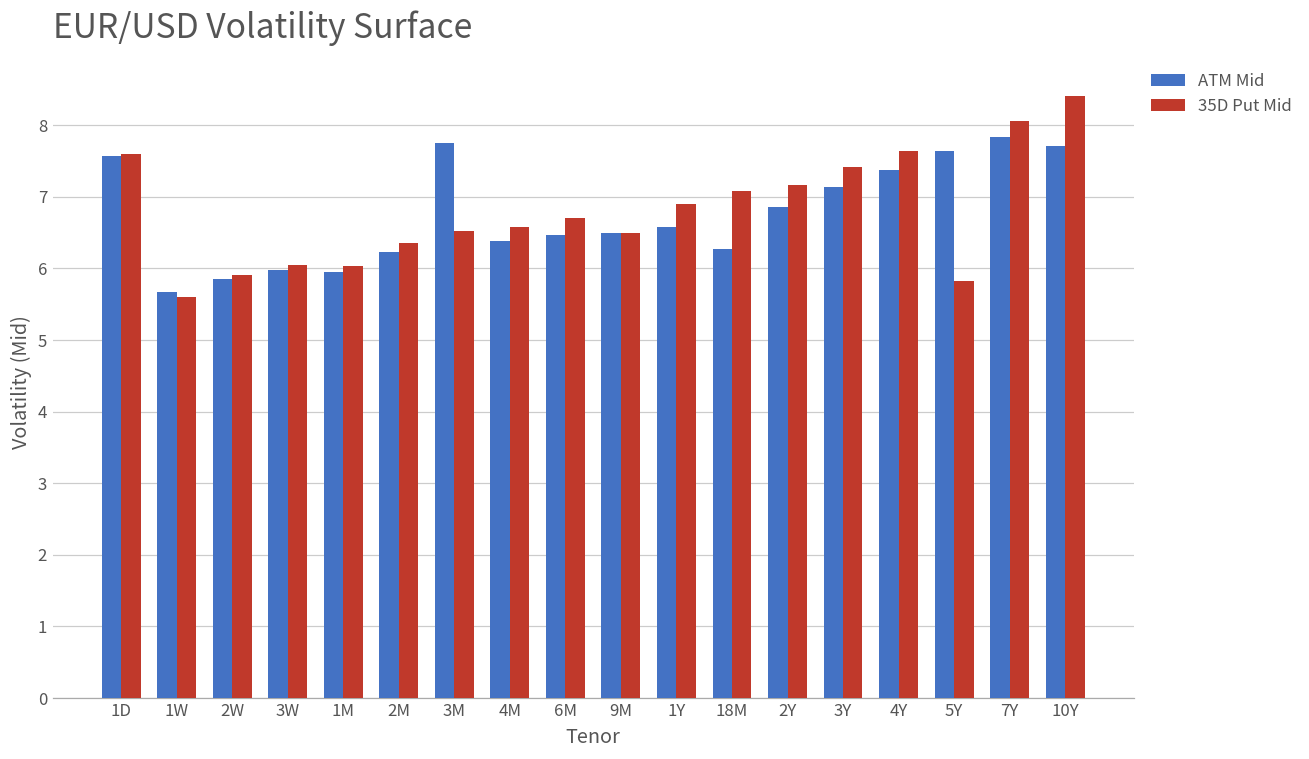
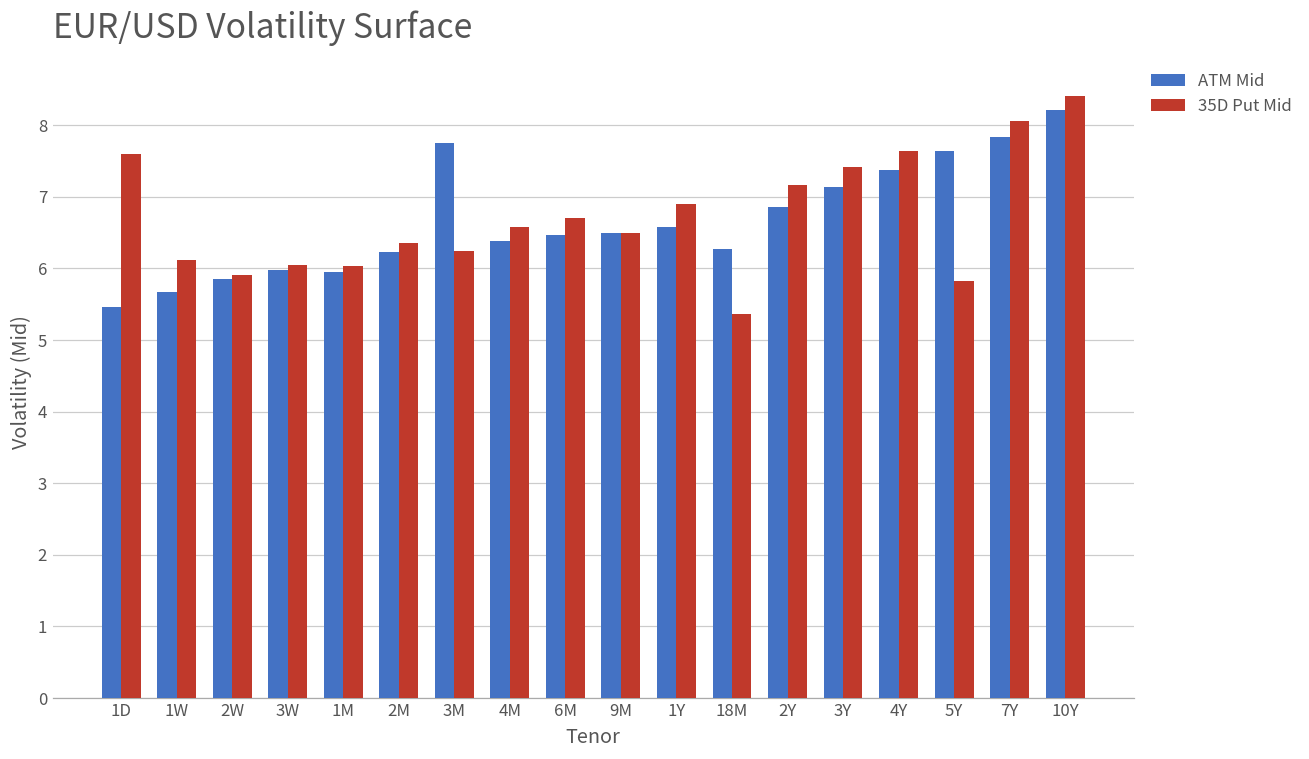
ATM Mid, 1D: 7.6 -> 5.5
35D Put Mid, 1W: 5.6 -> 6.1
35D Put Mid, 3M: 6.5 -> 6.2
35D Put Mid, 18M: 7.1 -> 5.4
ATM Mid, 10Y: 7.7 -> 8.2
